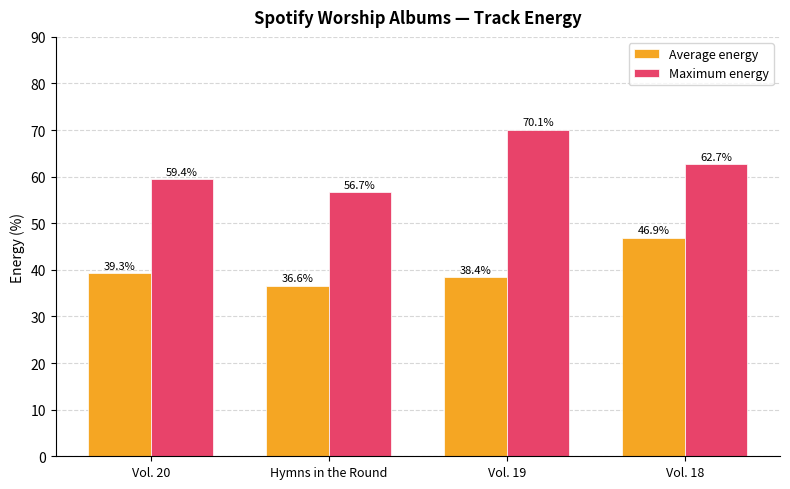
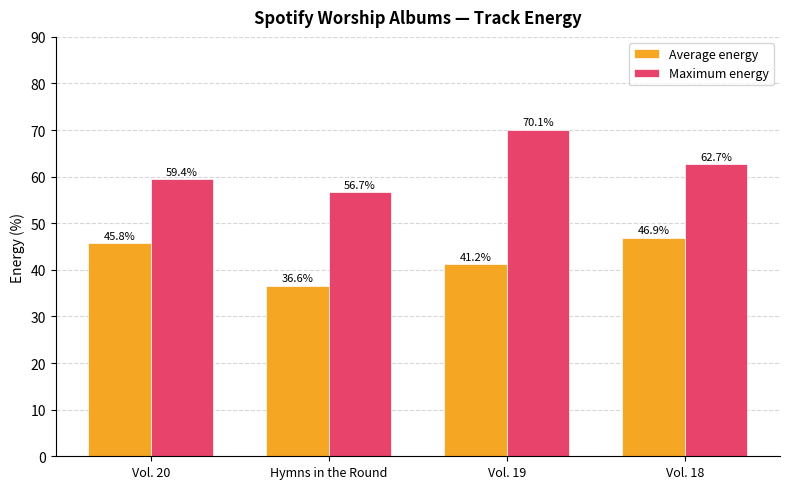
Average energy, Vol. 20: 39.3% -> 45.8%
Average energy, Vol. 19: 38.4% -> 41.2%
